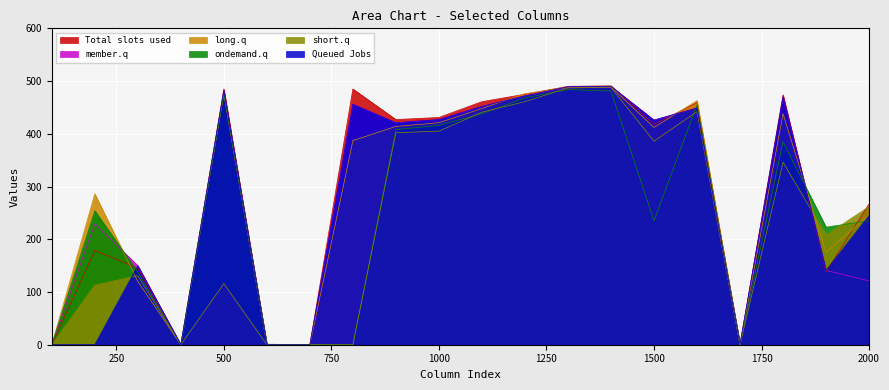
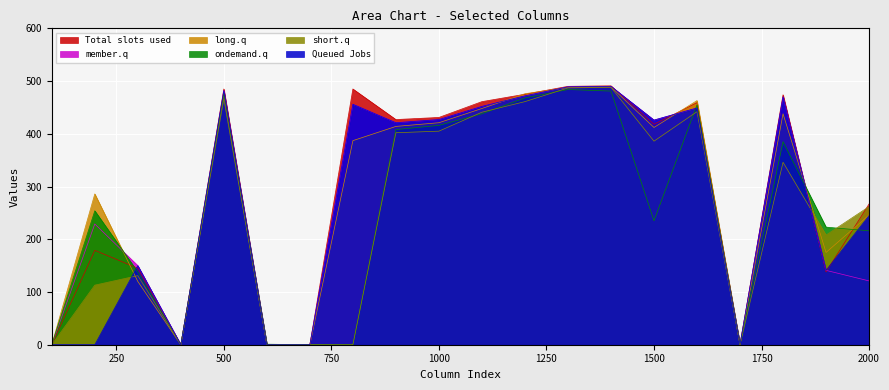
short.q, 500: 120 -> 470
ondemand.q, 2000: 240 -> 220
